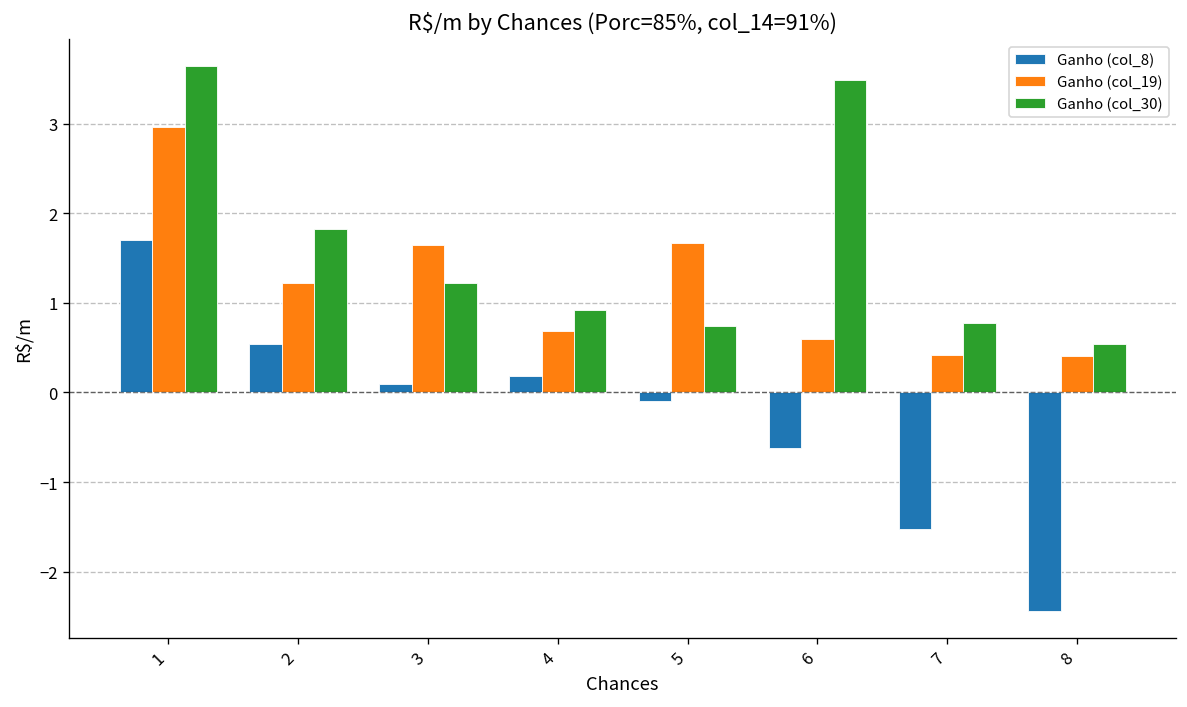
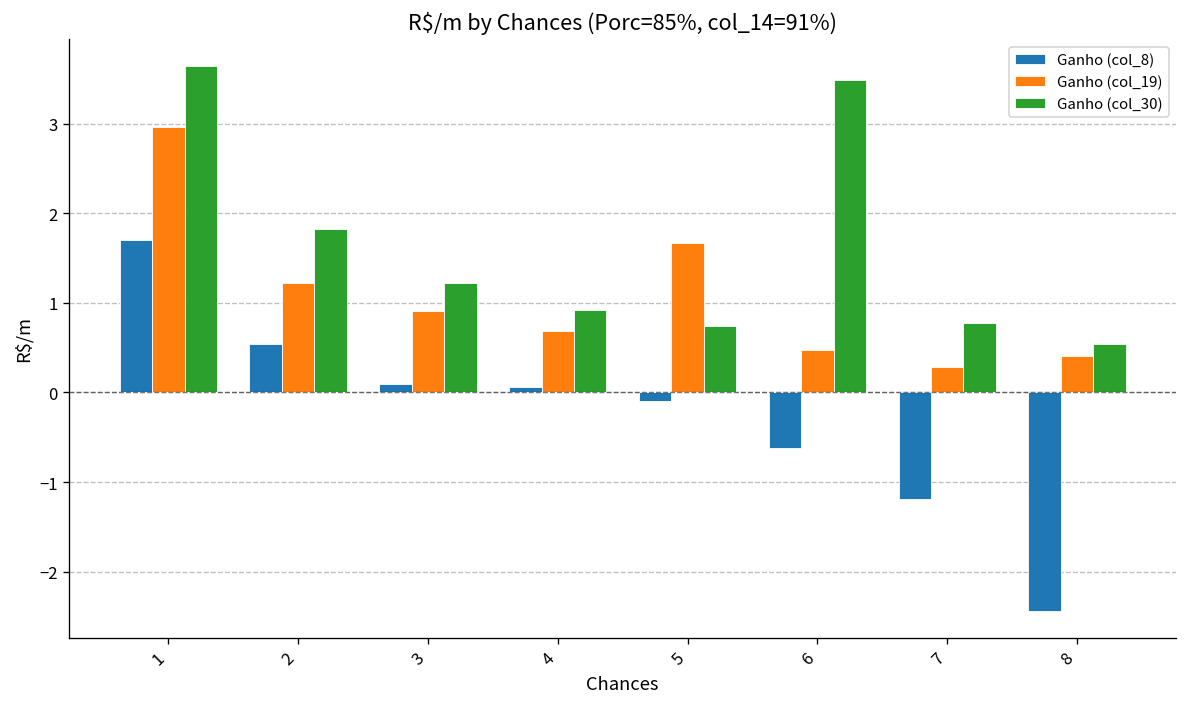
Ganho (col_19), 3: 1.7 -> 0.9
Ganho (col_8), 4: 0.2 -> 0.1
Ganho (col_19), 6: 0.6 -> 0.5
Ganho (col_8), 7: -1.5 -> -1.2
Ganho (col_19), 7: 0.4 -> 0.3
